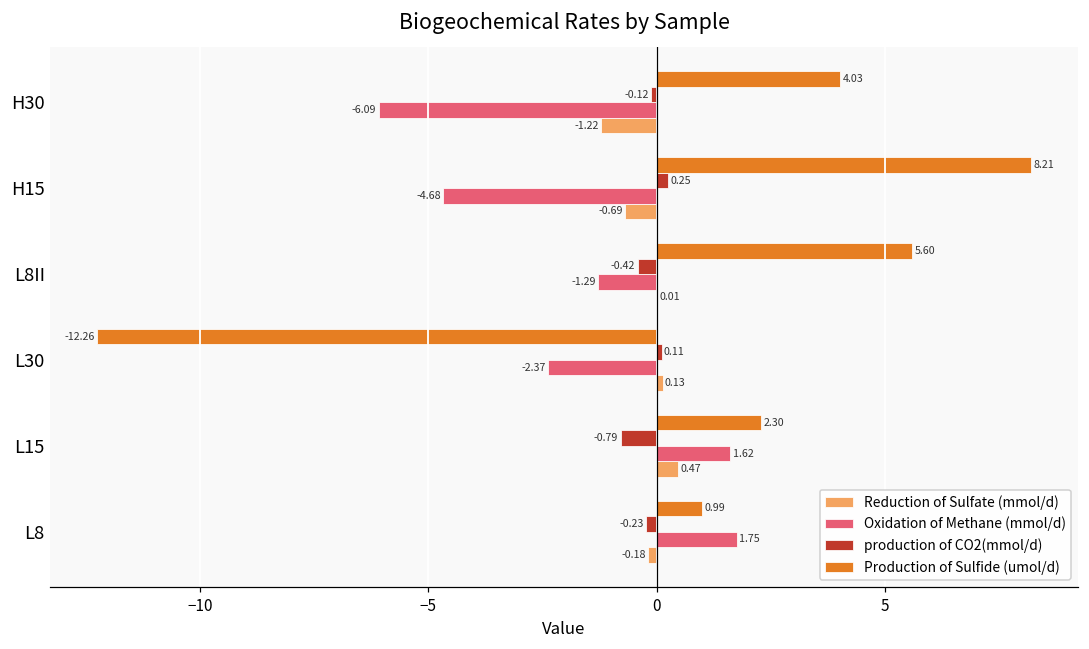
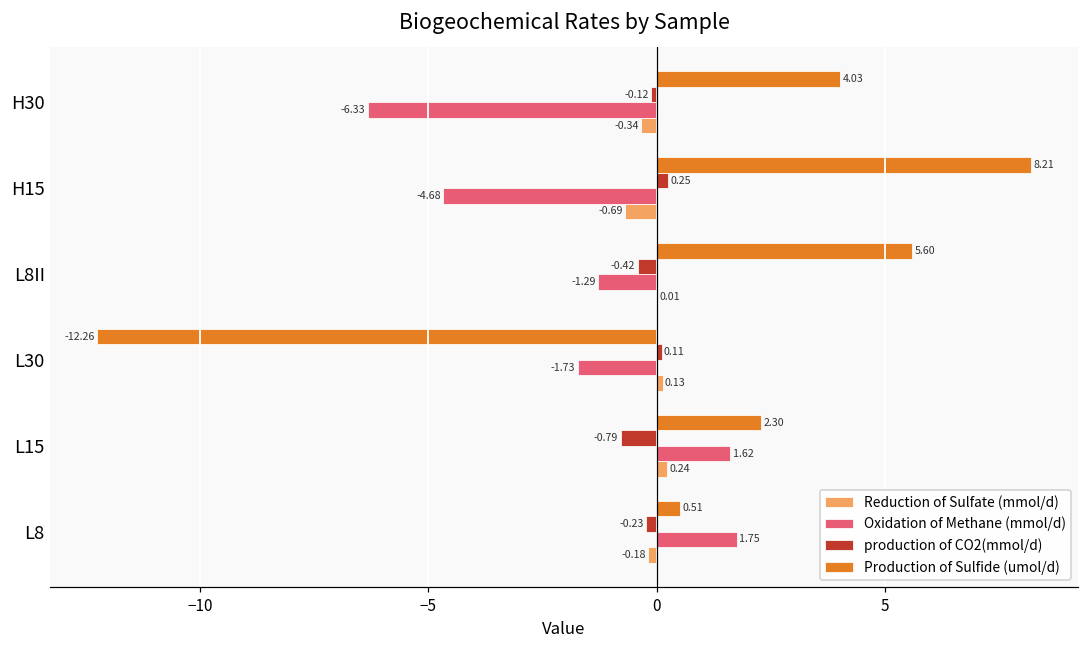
Oxidation of Methane (mmol/d), H30: -6.09 -> -6.33
Reduction of Sulfate (mmol/d), H30: -1.22 -> -0.34
Oxidation of Methane (mmol/d), L30: -2.37 -> -1.73
Reduction of Sulfate (mmol/d), L15: 0.47 -> 0.24
Production of Sulfide (umol/d), L8: 0.99 -> 0.51
